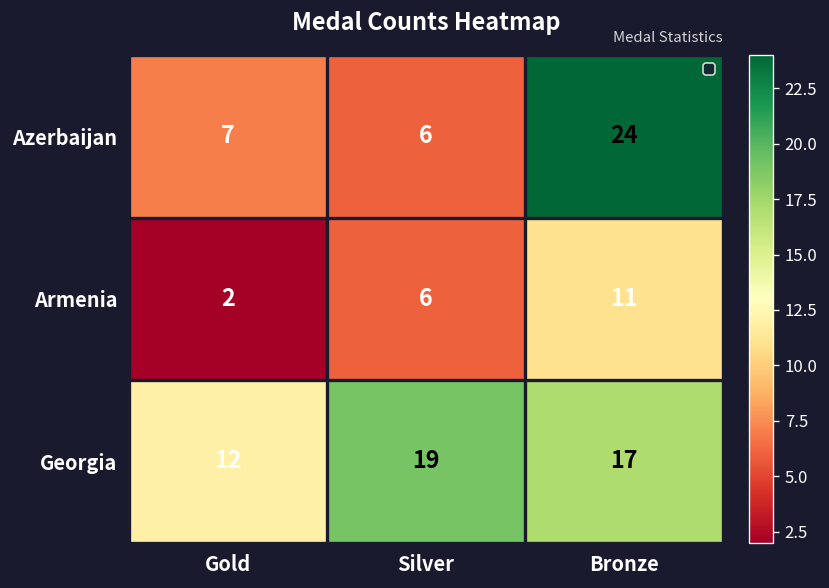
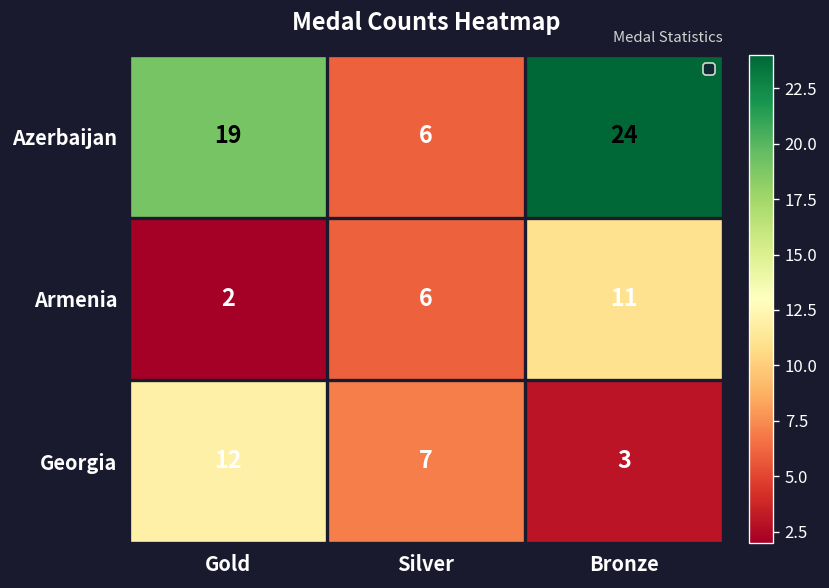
Azerbaijan, Gold: 7 -> 19
Georgia, Silver: 19 -> 7
Georgia, Bronze: 17 -> 3
